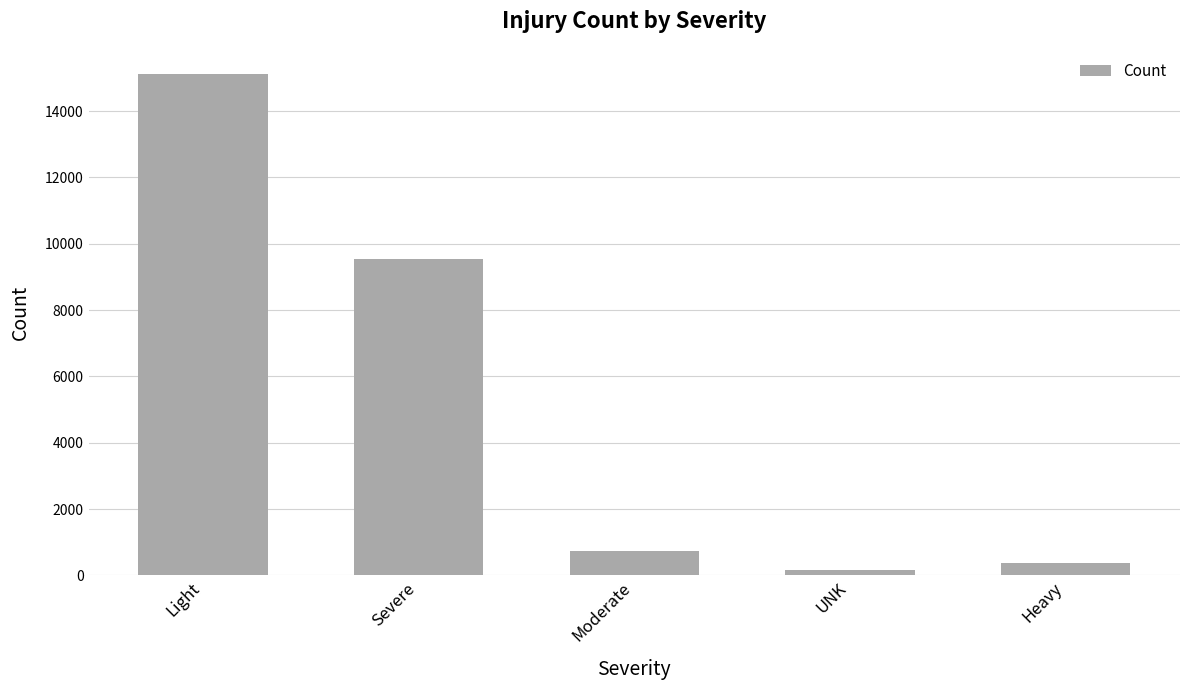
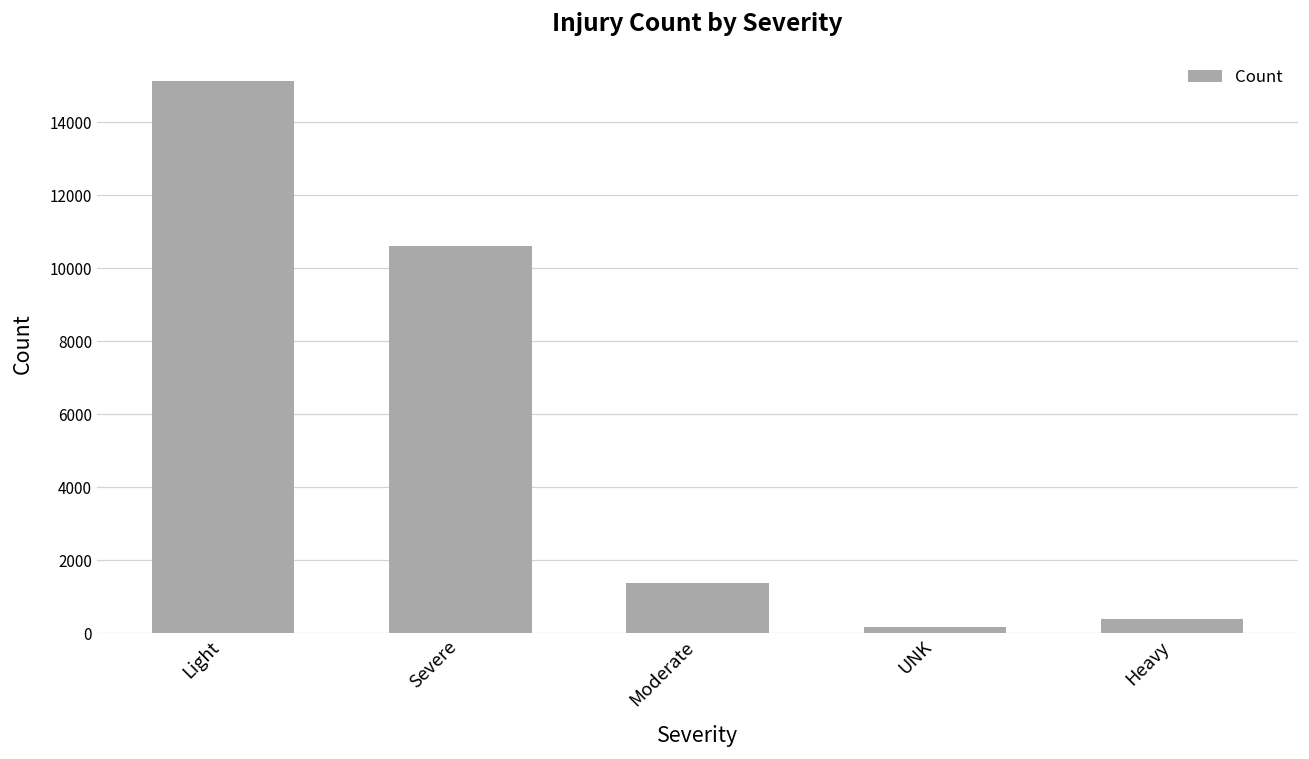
Severe: 9500 -> 10600
Moderate: 700 -> 1400
